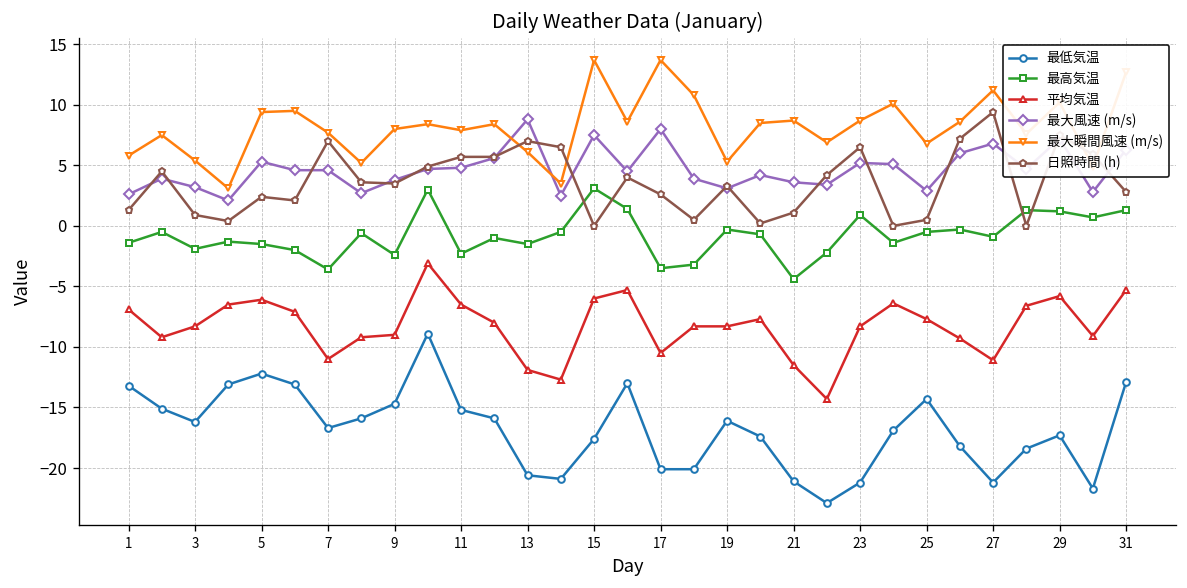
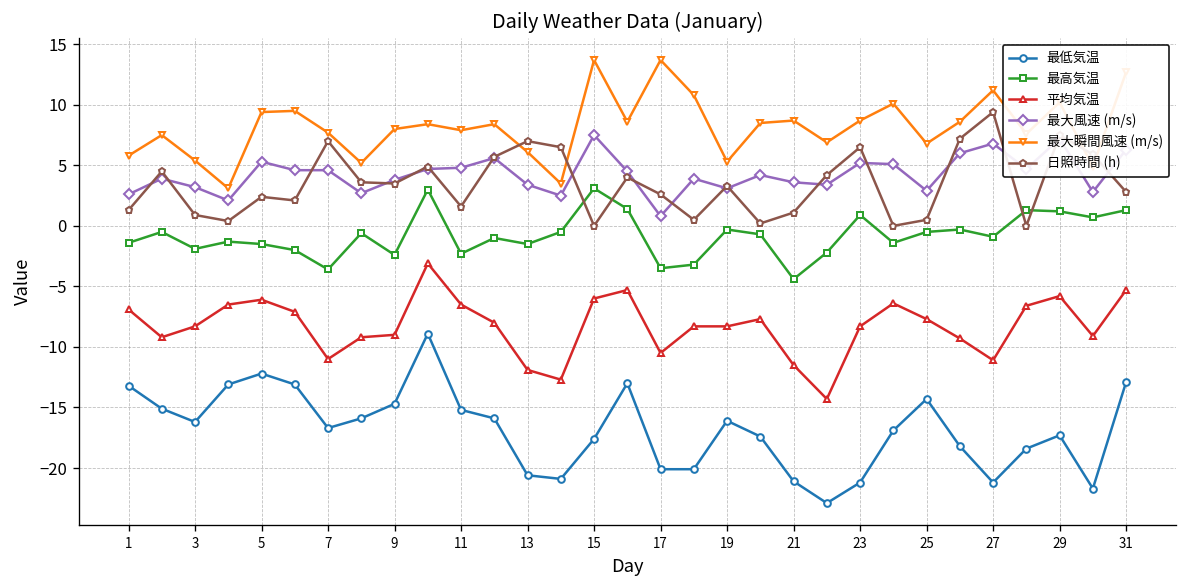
日照時間 (h), 11: 5.7 -> 1.6
最大風速 (m/s), 13: 8.8 -> 3.4
最大風速 (m/s), 17: 8.0 -> 0.8
